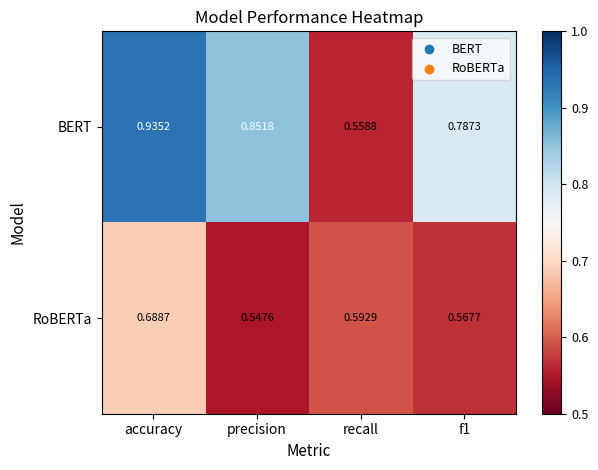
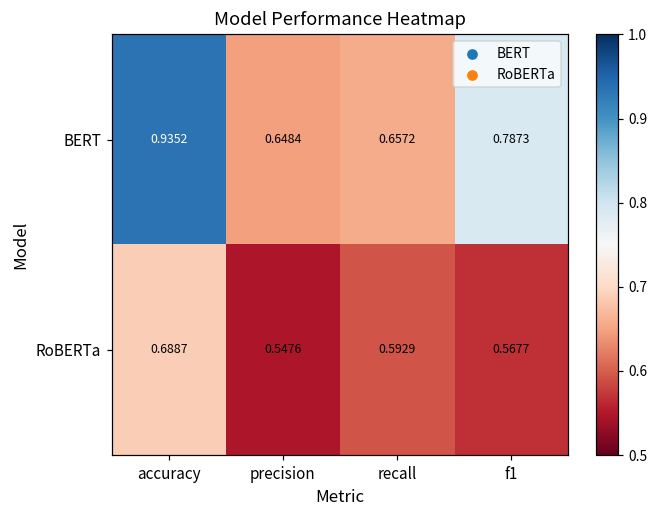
BERT, precision: 0.8518 -> 0.6484
BERT, recall: 0.5588 -> 0.6572
